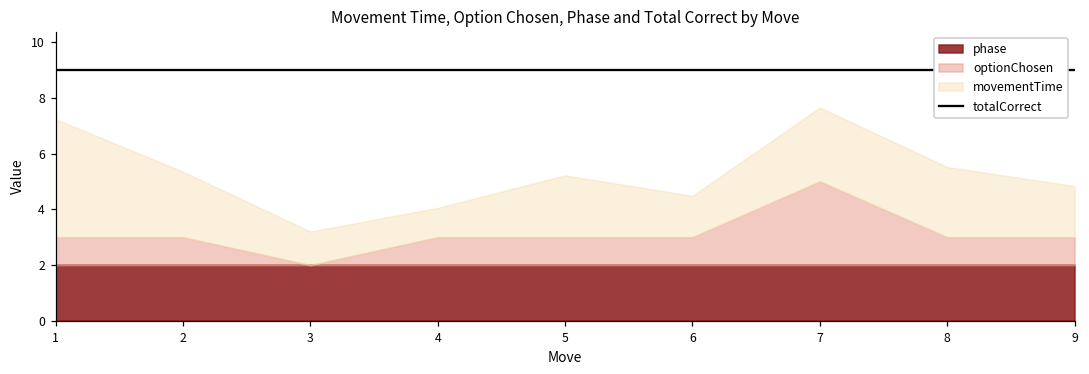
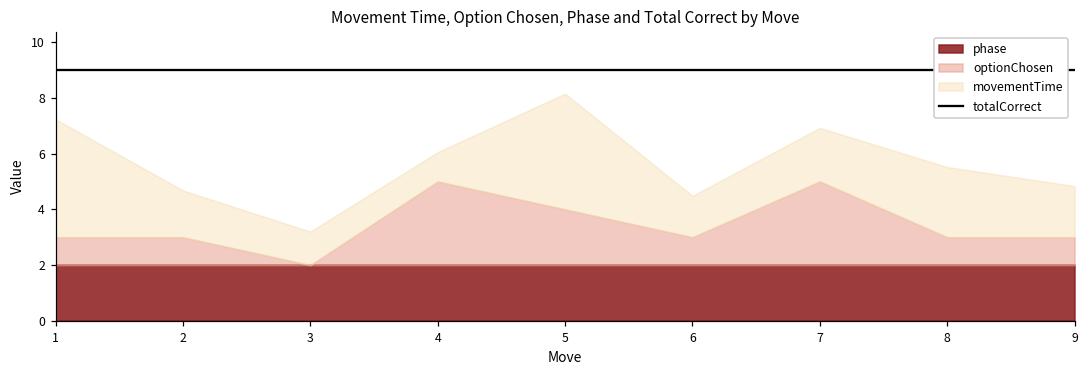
movementTime, 2: 2.4 -> 1.7
optionChosen, 4: 1 -> 3
optionChosen, 5: 1 -> 2
movementTime, 5: 2.2 -> 4.2
movementTime, 7: 2.6 -> 1.9
